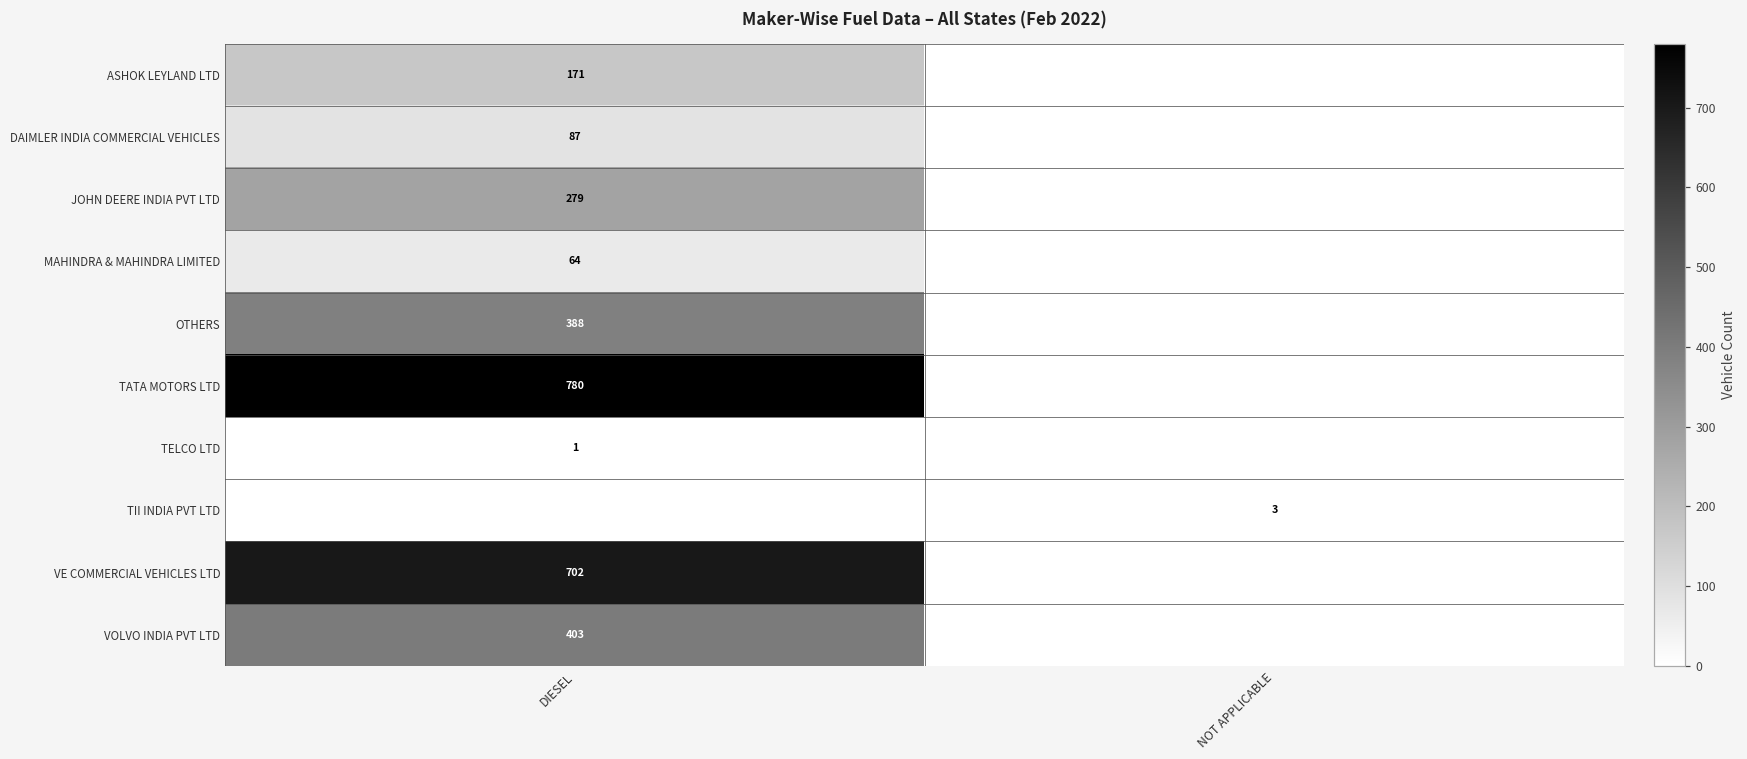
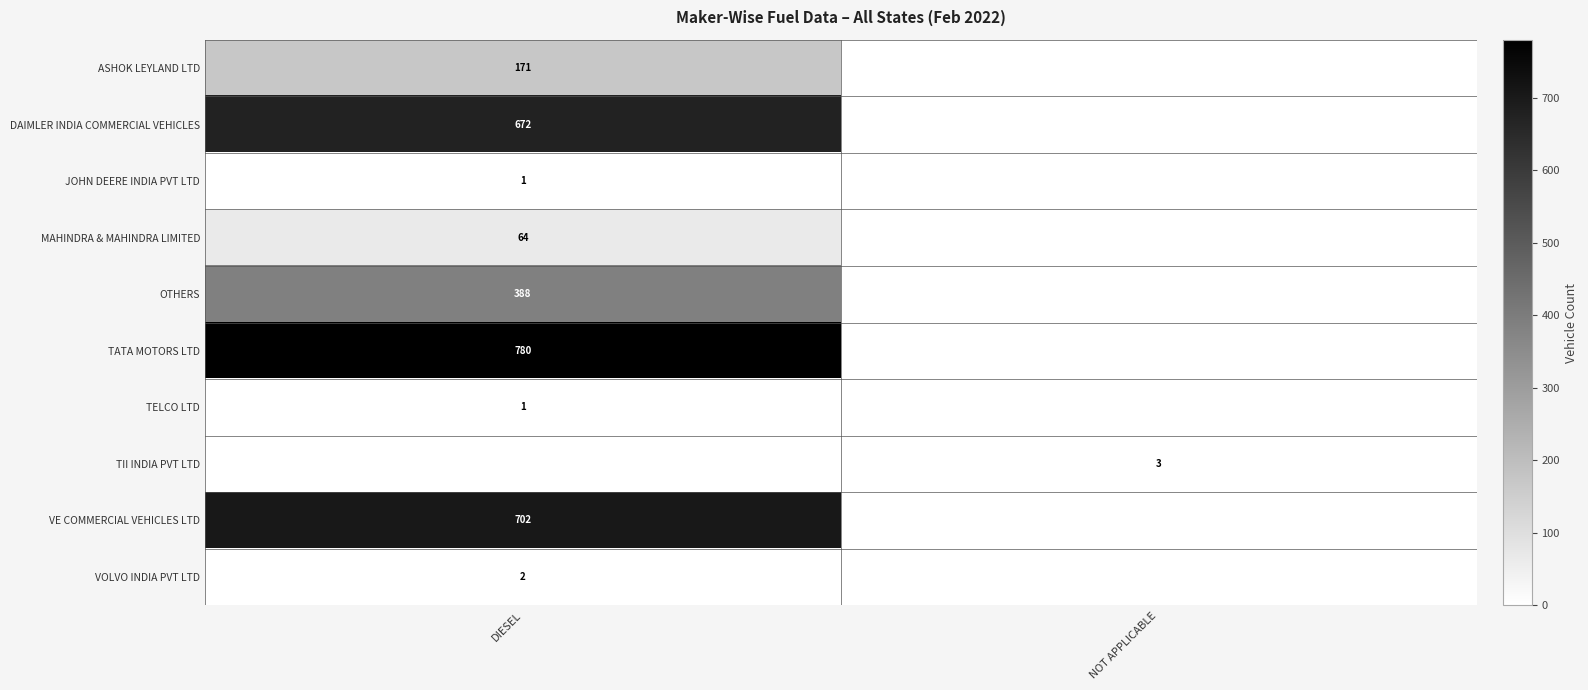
DAIMLER INDIA COMMERCIAL VEHICLES, DIESEL: 87 -> 672
JOHN DEERE INDIA PVT LTD, DIESEL: 279 -> 1
VOLVO INDIA PVT LTD, DIESEL: 403 -> 2
